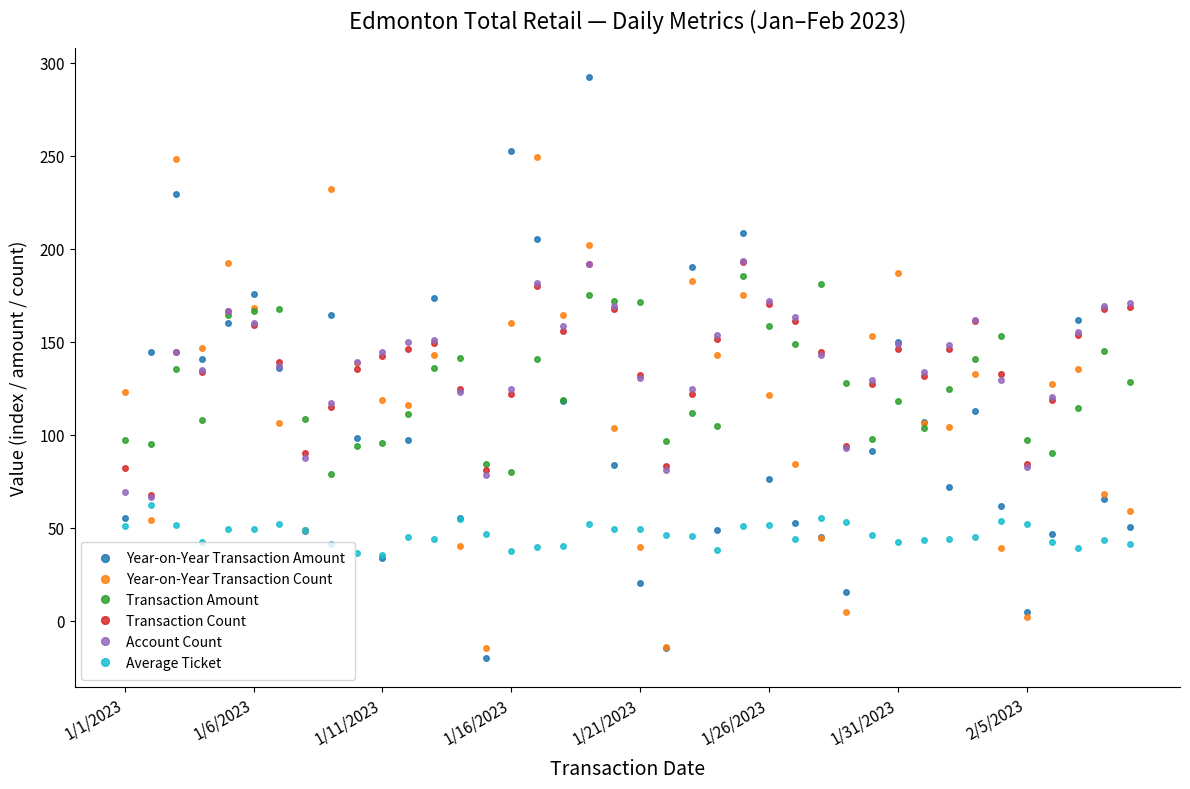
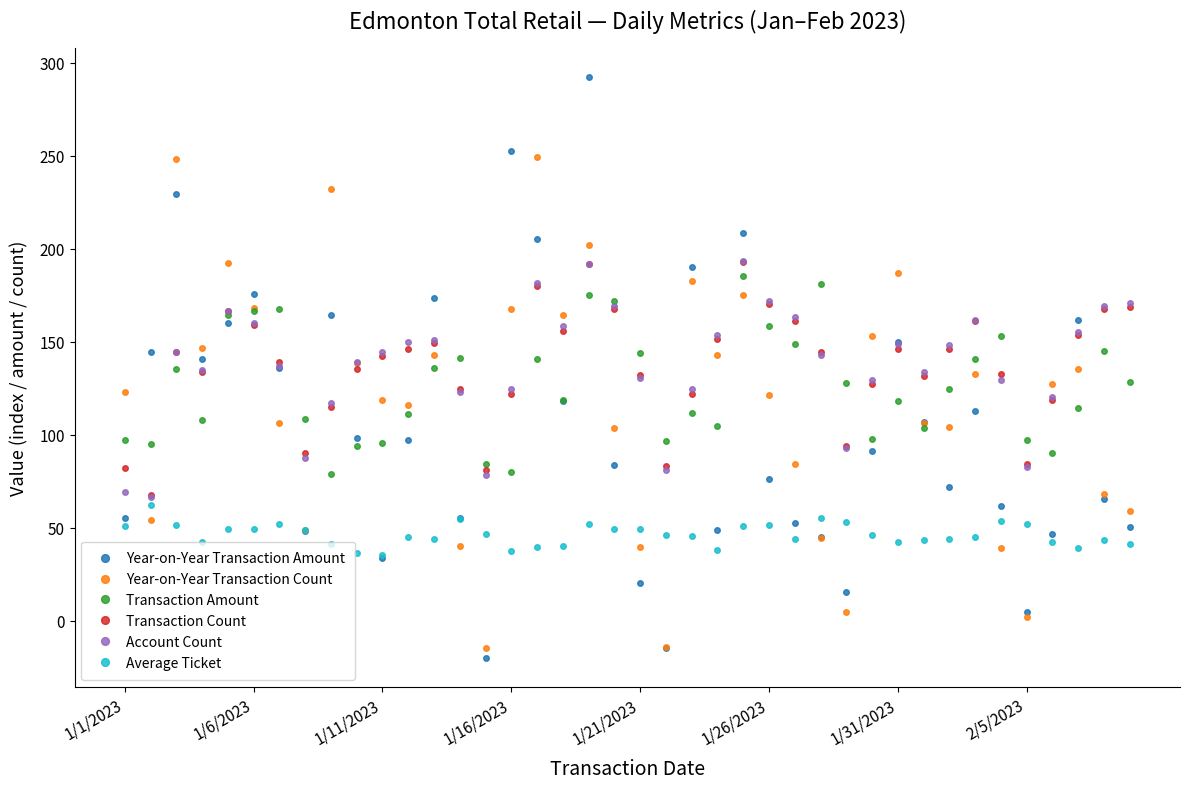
Year-on-Year Transaction Count, 1/16/2023: 160 -> 168
Transaction Amount, 1/21/2023: 171 -> 144
